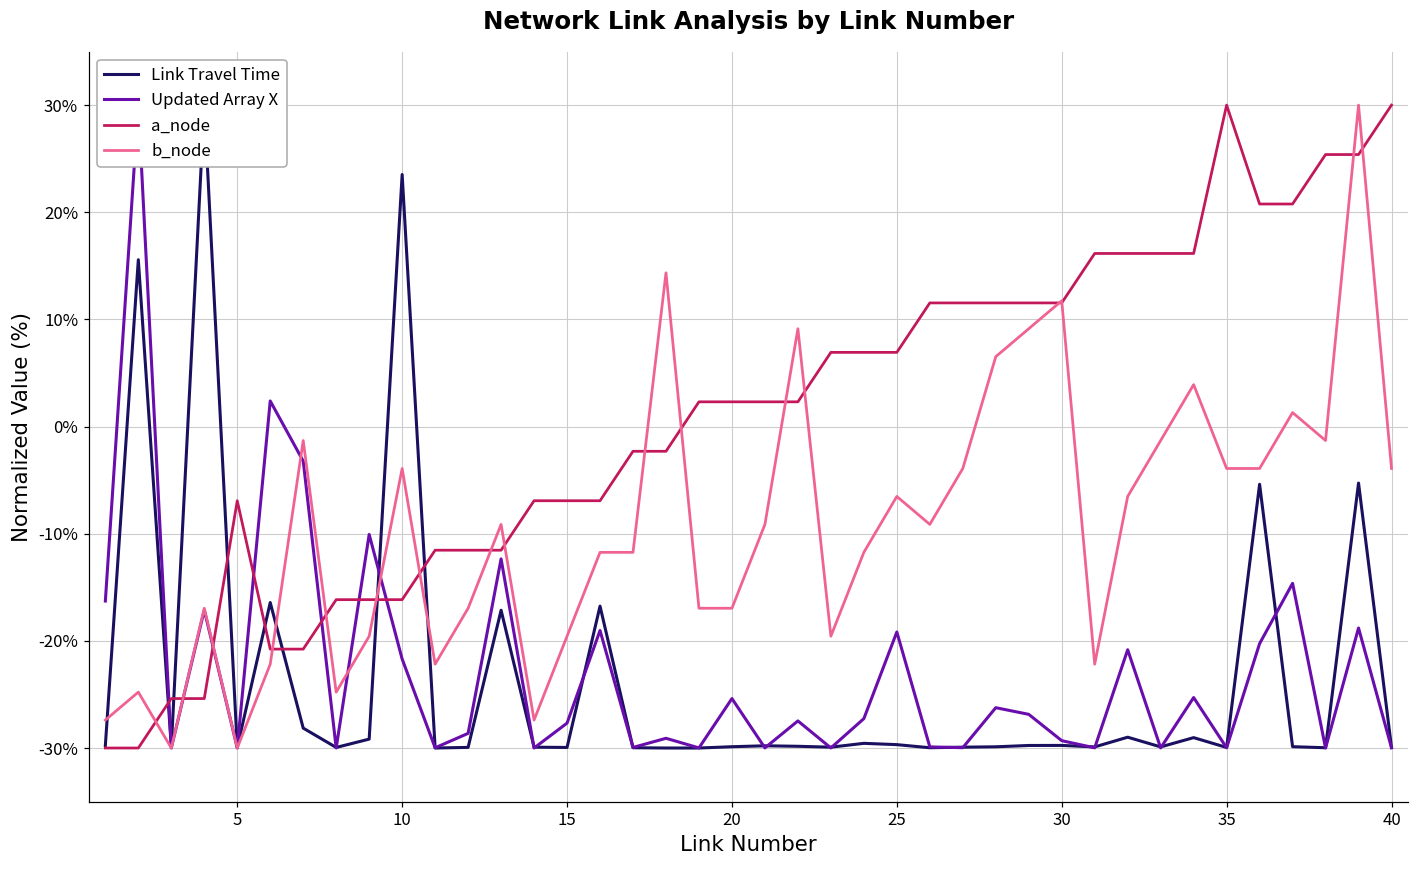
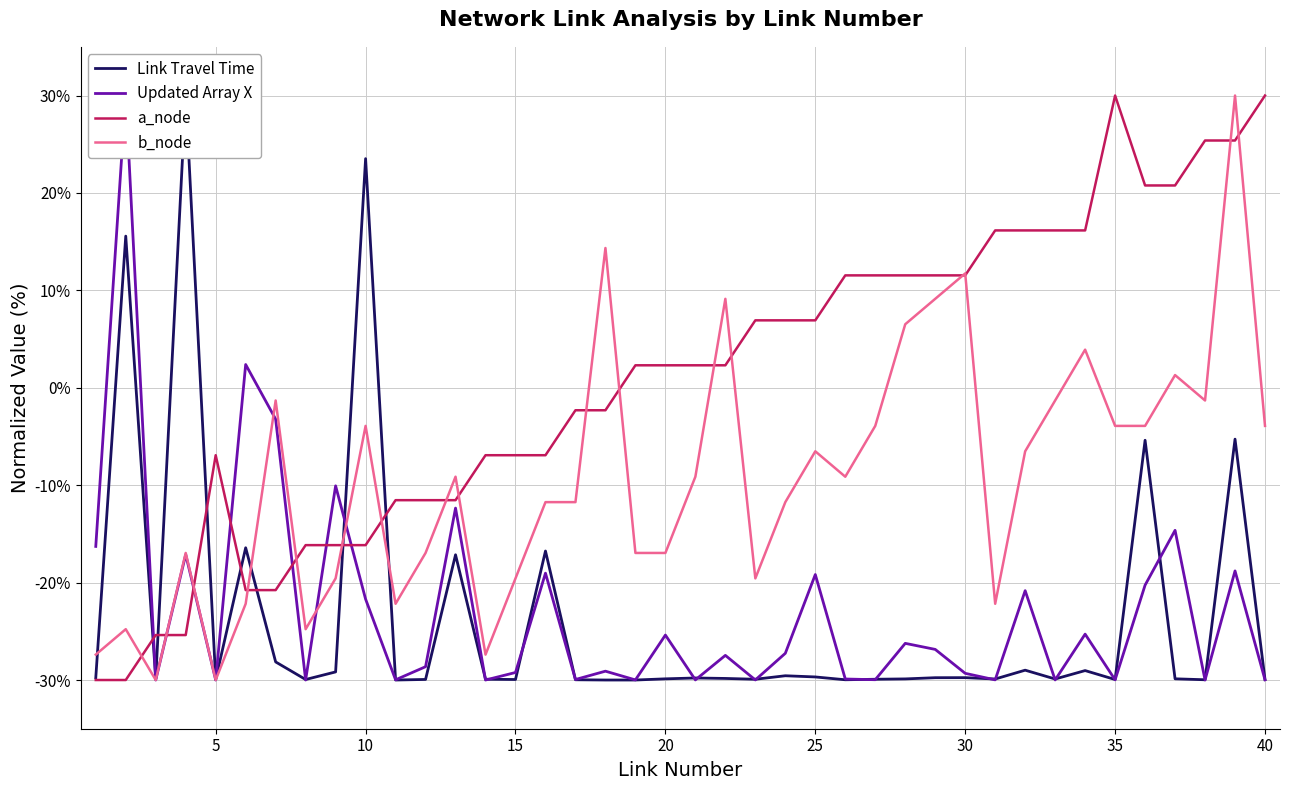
Updated Array X, 15: -28% -> -29%
